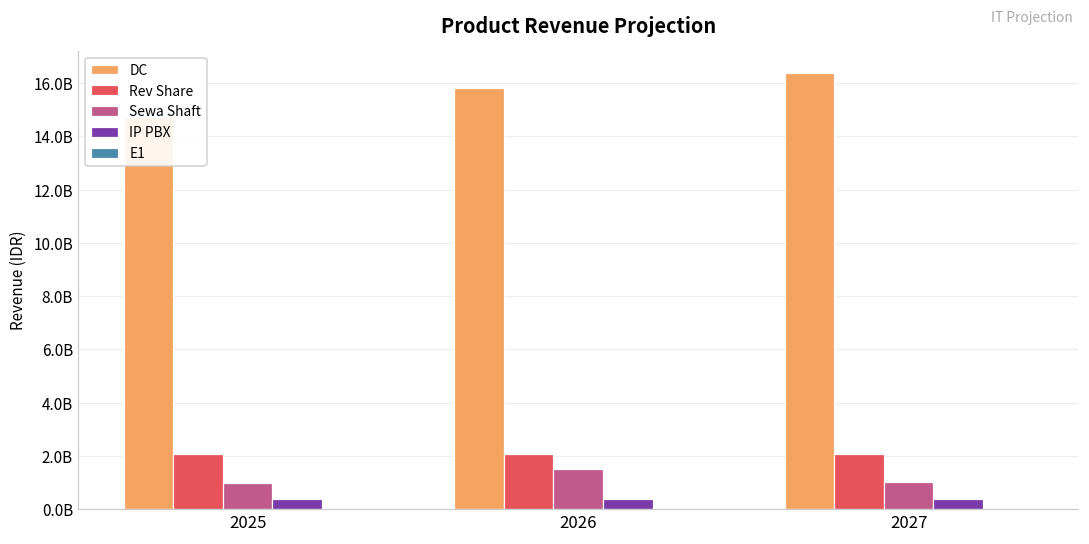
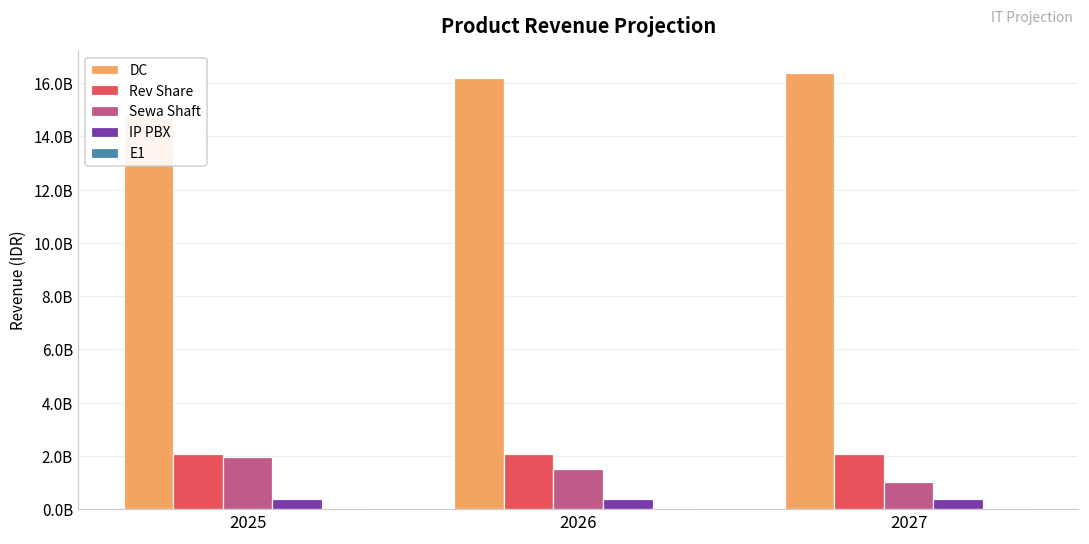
Sewa Shaft, 2025: 1000000000 -> 1900000000
DC, 2026: 15800000000 -> 16200000000
